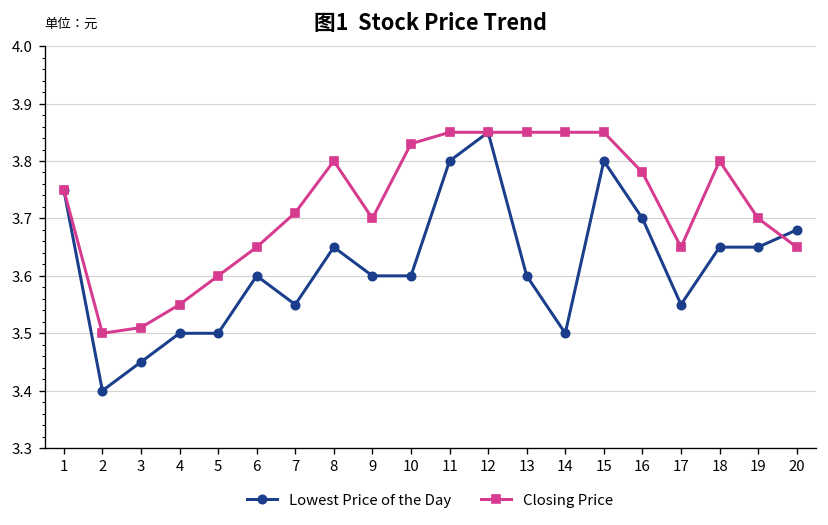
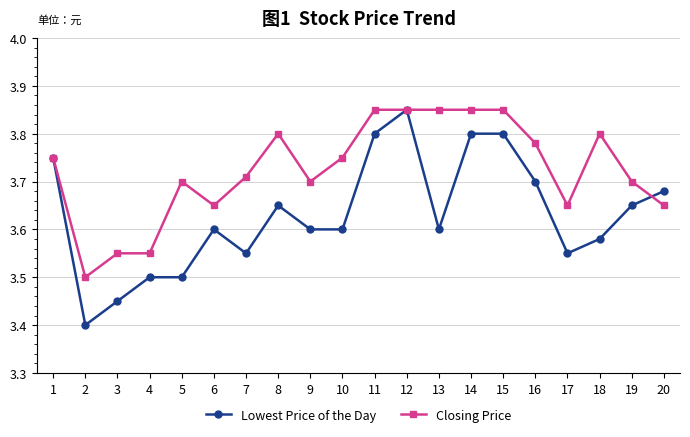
Closing Price, 3: 3.51 -> 3.55
Closing Price, 5: 3.6 -> 3.7
Closing Price, 10: 3.83 -> 3.75
Lowest Price of the Day, 14: 3.5 -> 3.8
Lowest Price of the Day, 18: 3.65 -> 3.58
